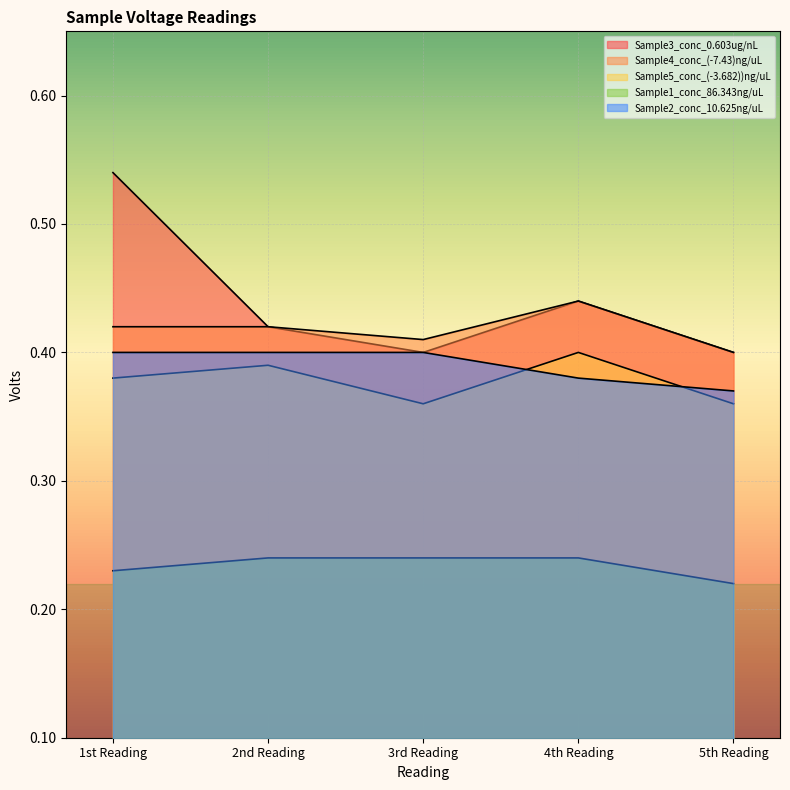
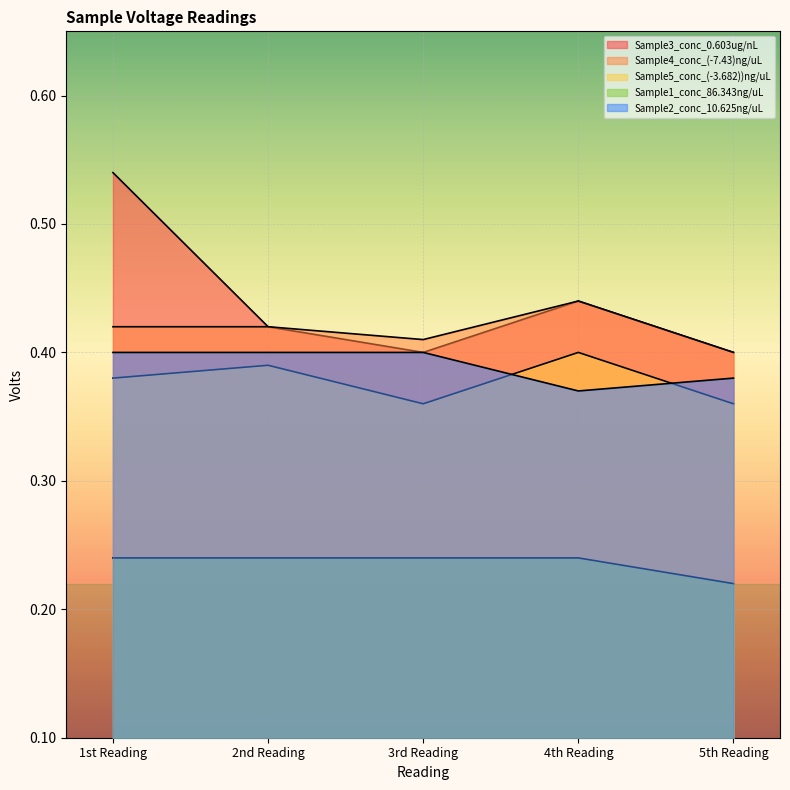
Sample1_conc_86.343ng/uL, 1st Reading: 0.23 -> 0.24
Sample2_conc_10.625ng/uL, 4th Reading: 0.38 -> 0.37
Sample2_conc_10.625ng/uL, 5th Reading: 0.37 -> 0.38
